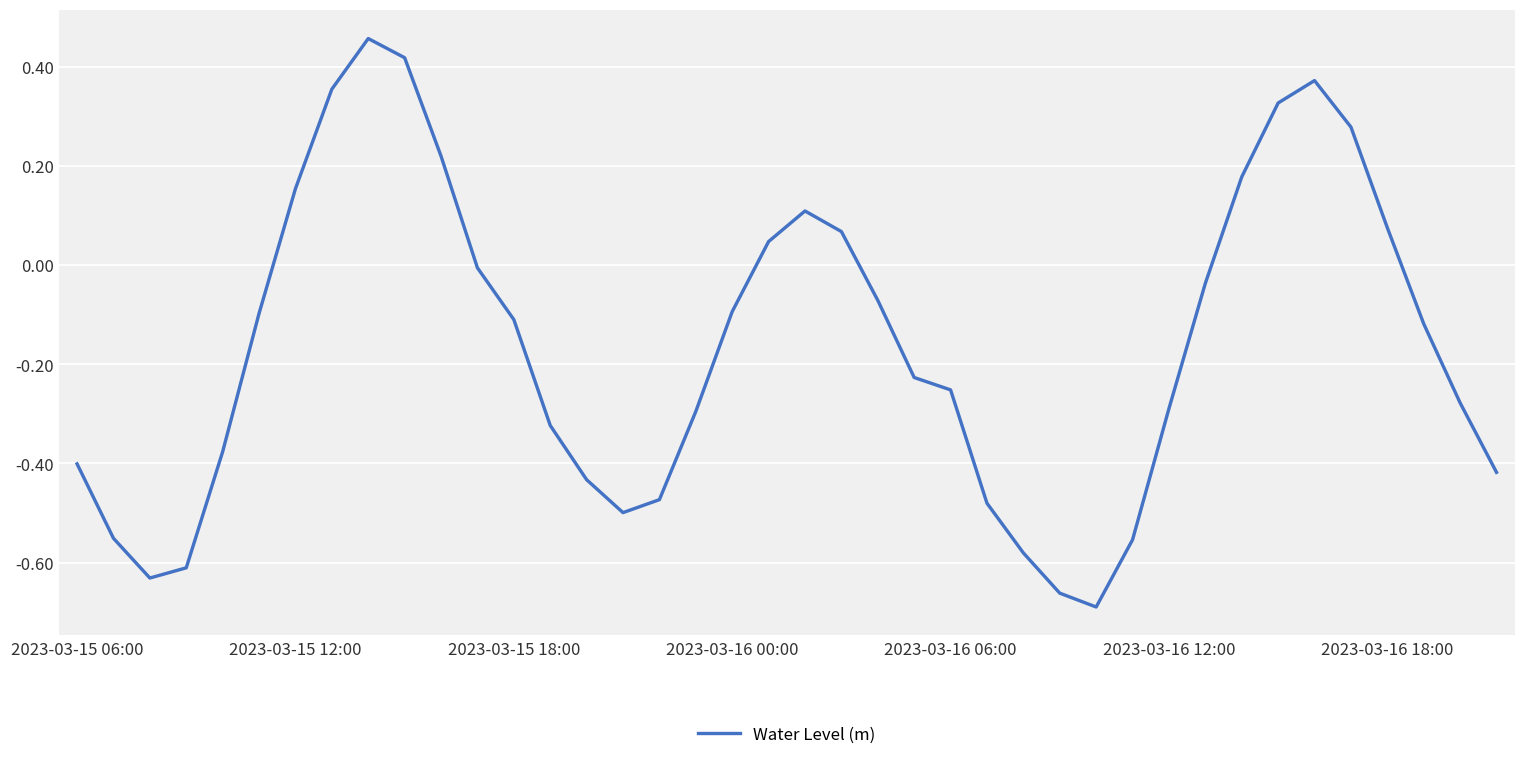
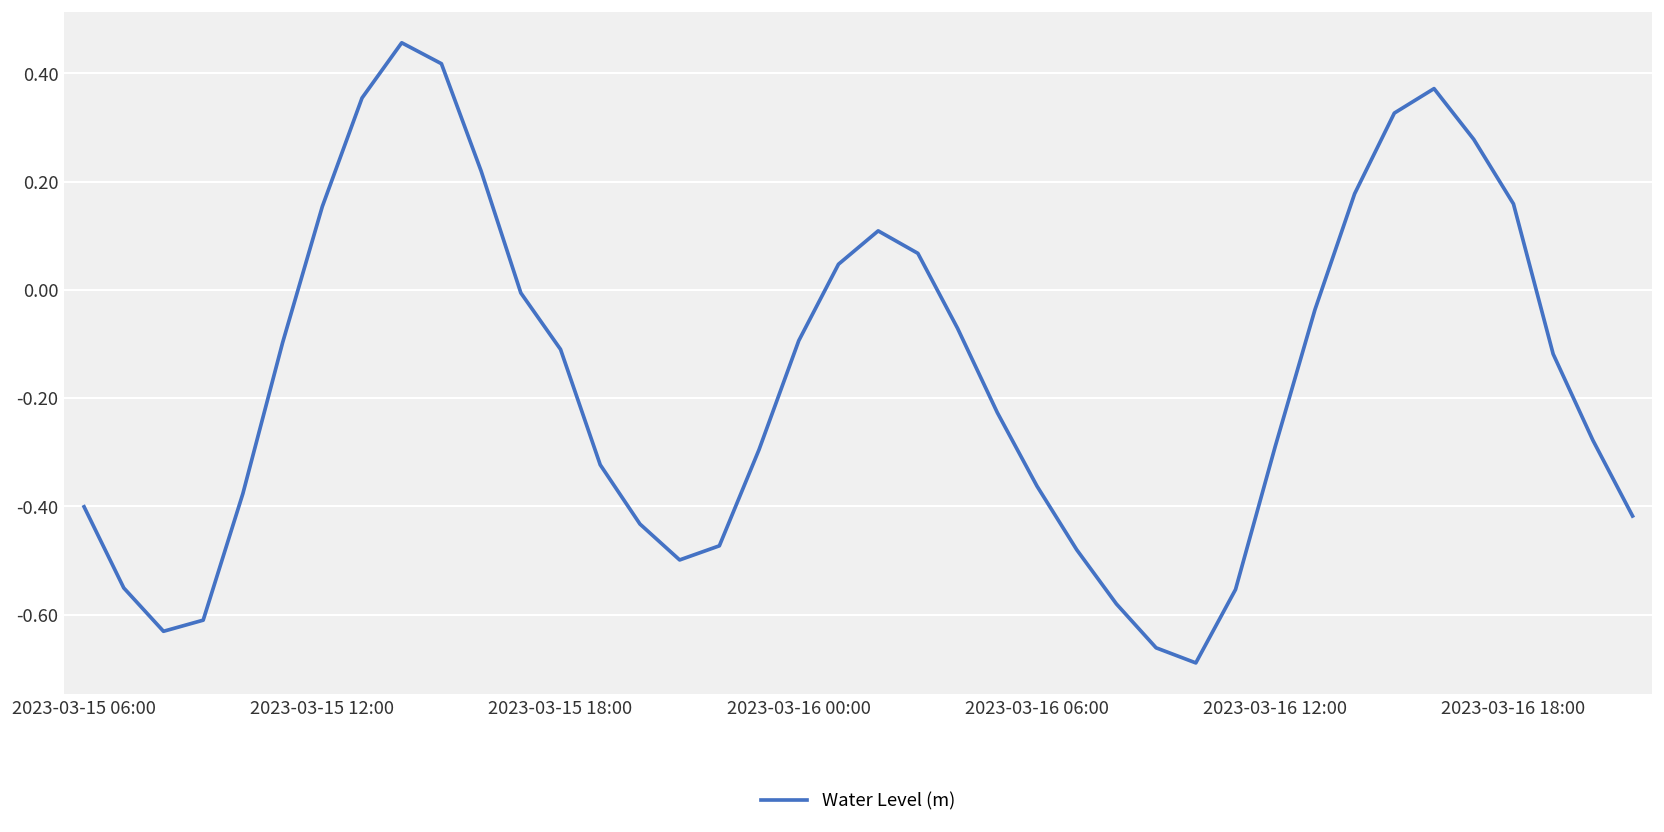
2023-03-16 06:00: -0.25 -> -0.36
2023-03-16 18:00: 0.08 -> 0.16
